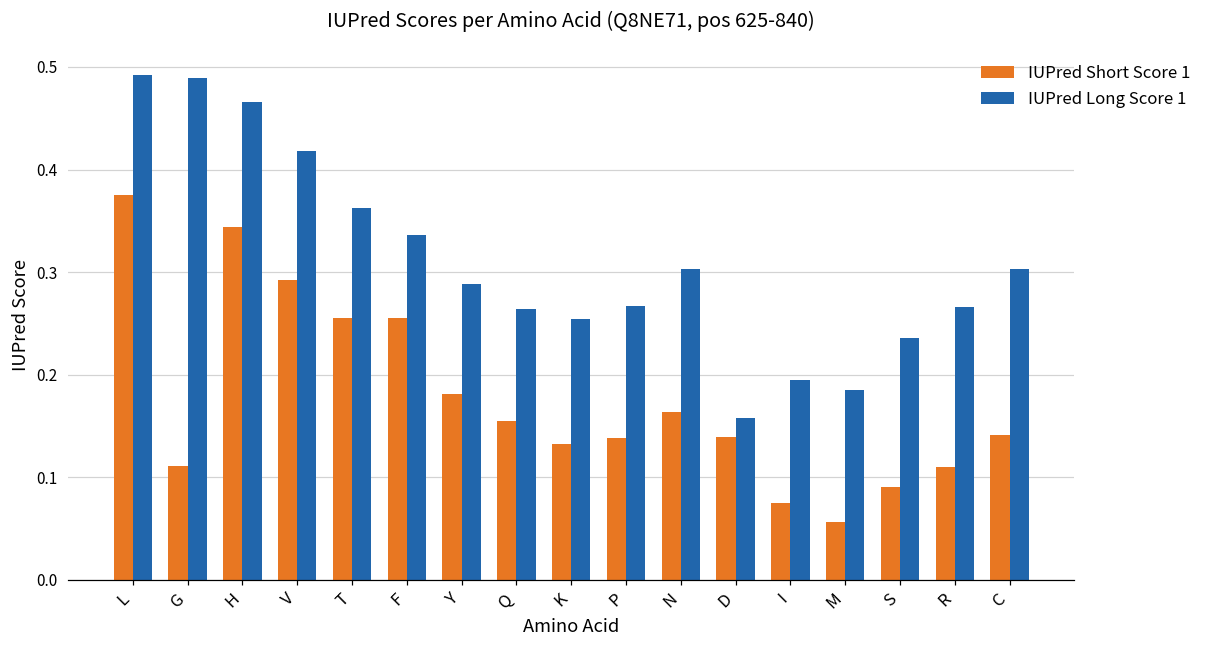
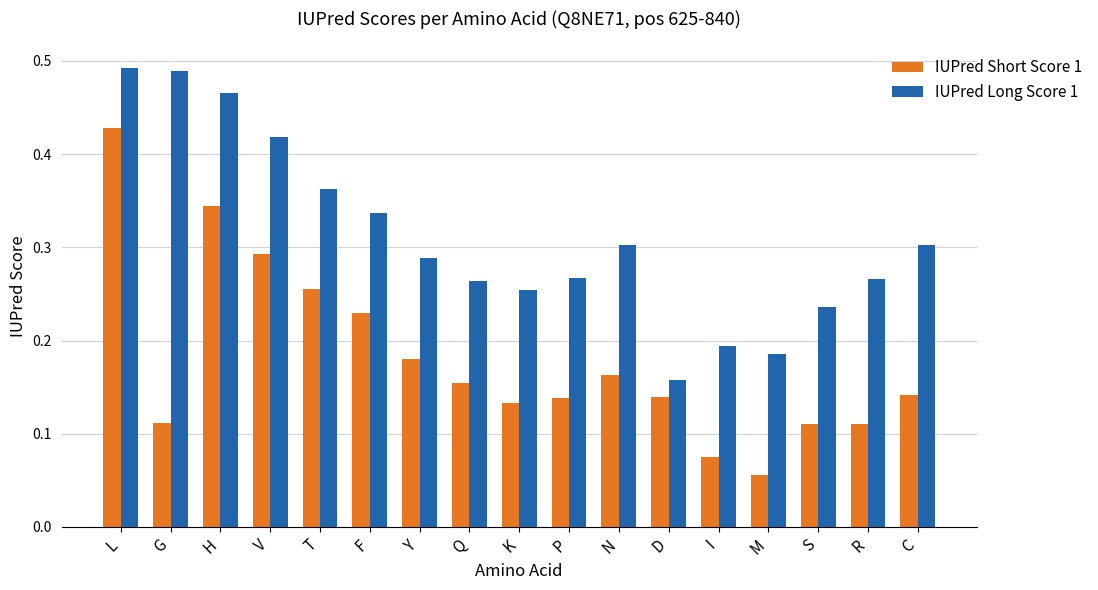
IUPred Short Score 1, L: 0.38 -> 0.43
IUPred Short Score 1, F: 0.25 -> 0.23
IUPred Short Score 1, S: 0.09 -> 0.11
